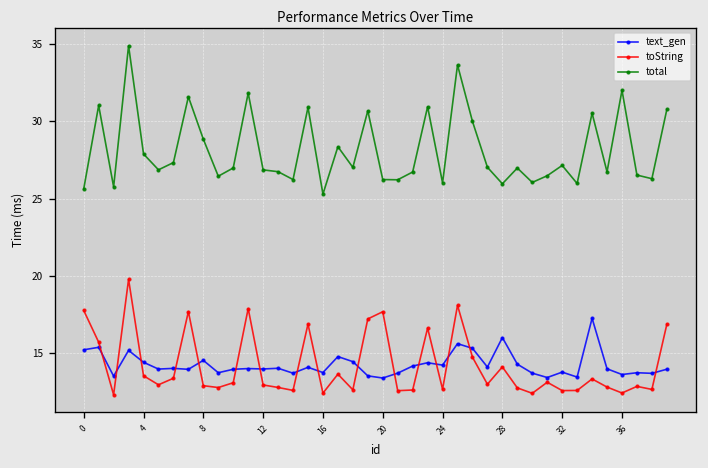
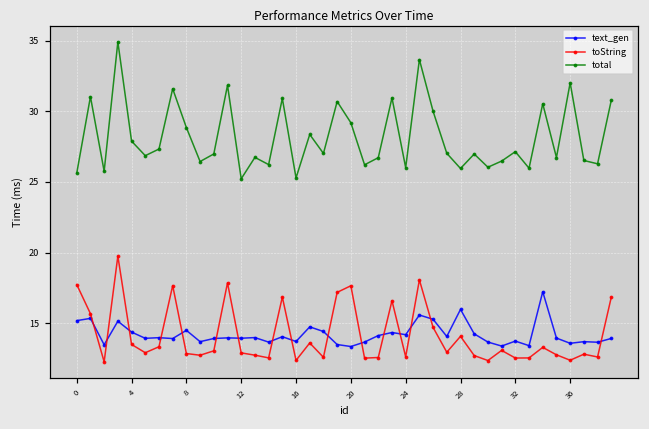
total, 12: 26.9 -> 25.2
total, 20: 26.2 -> 29.2
